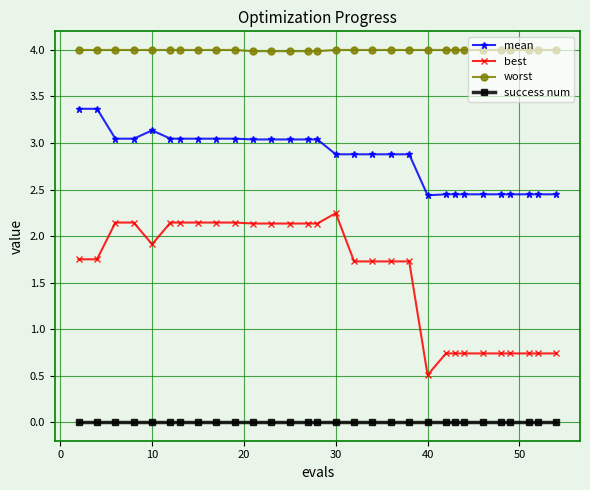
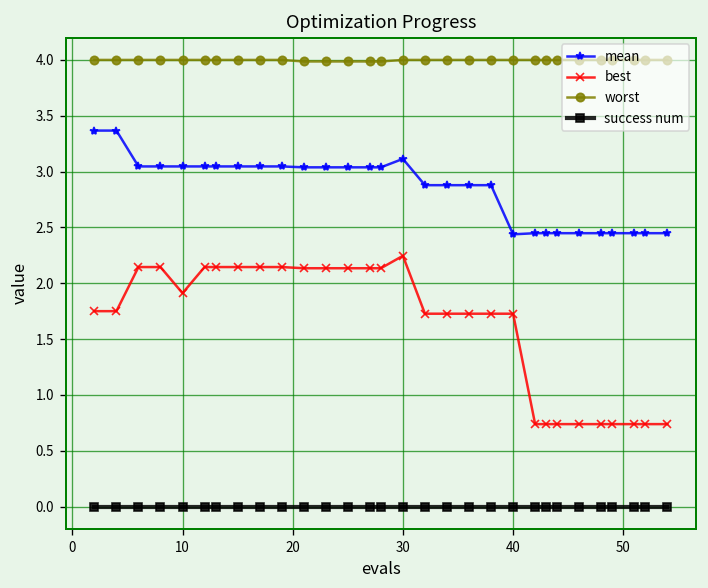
mean, 10: 3.1 -> 3.0
mean, 30: 2.9 -> 3.1
best, 40: 0.5 -> 1.7
